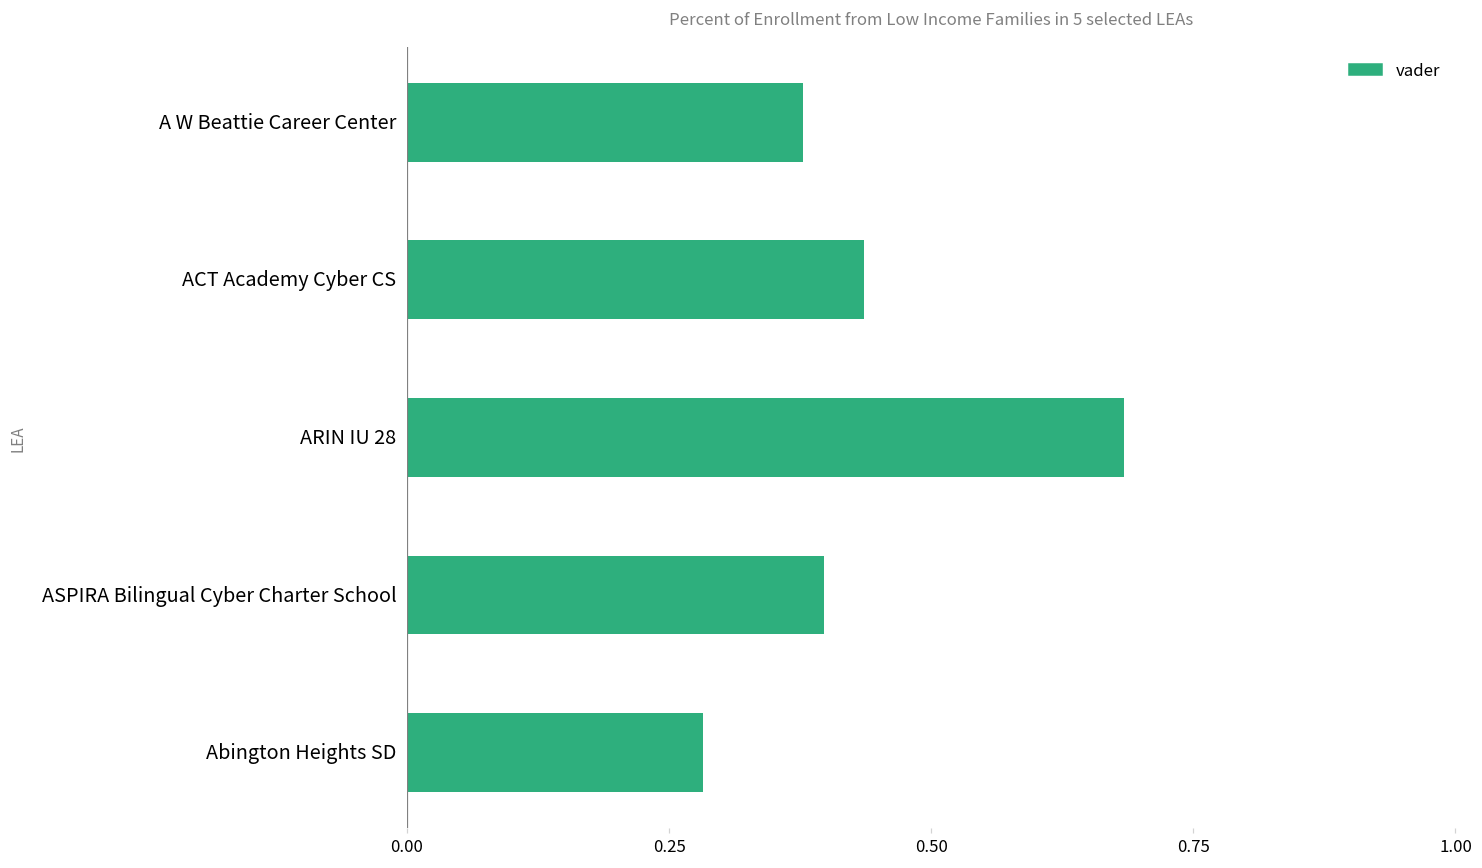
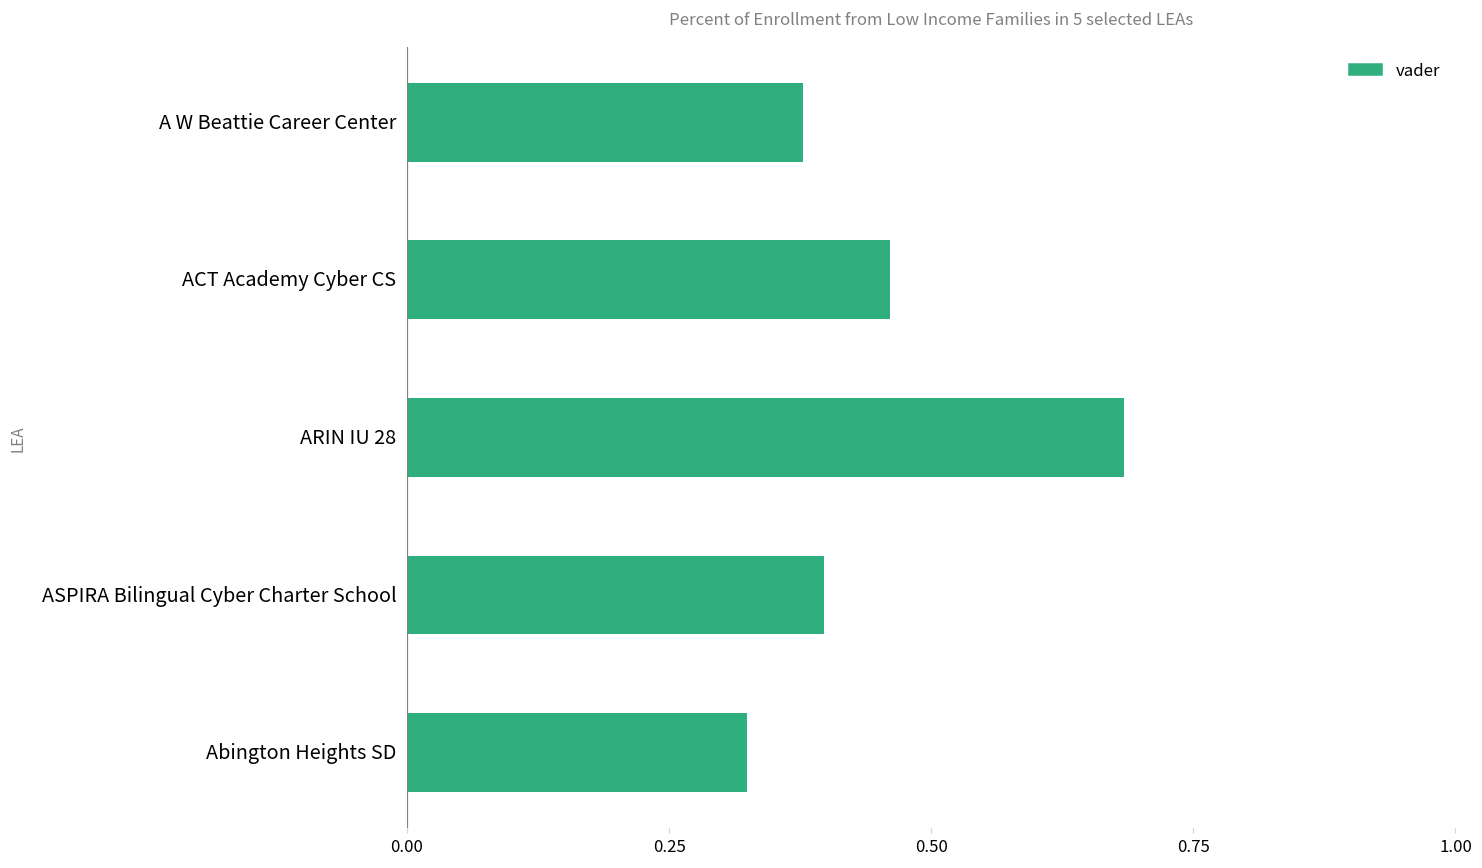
ACT Academy Cyber CS: 0.44 -> 0.46
Abington Heights SD: 0.28 -> 0.32
